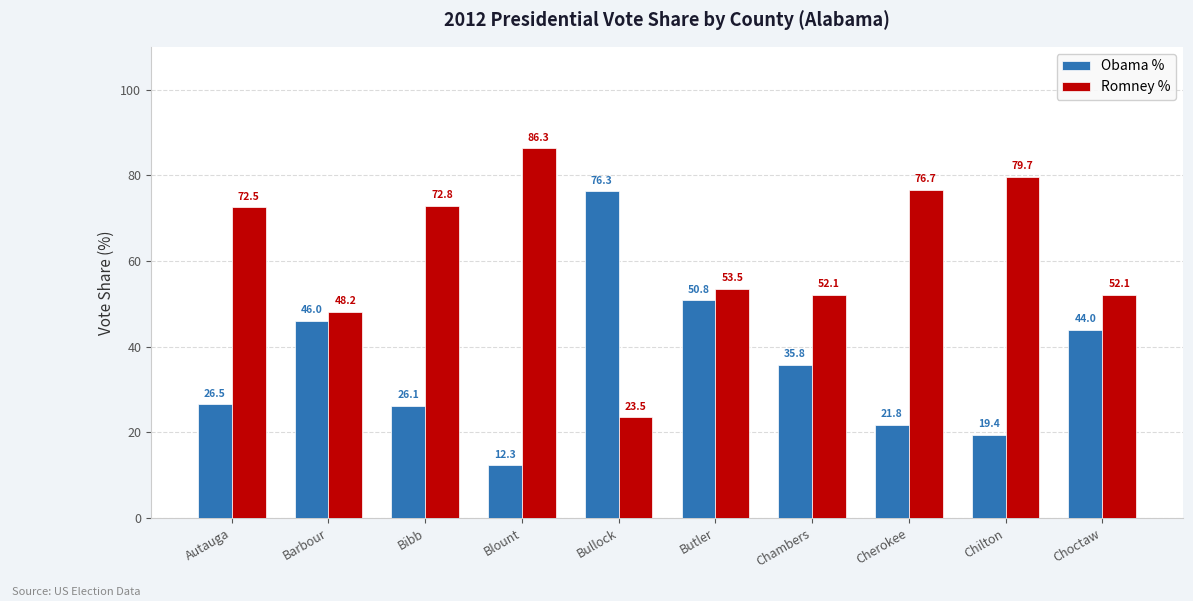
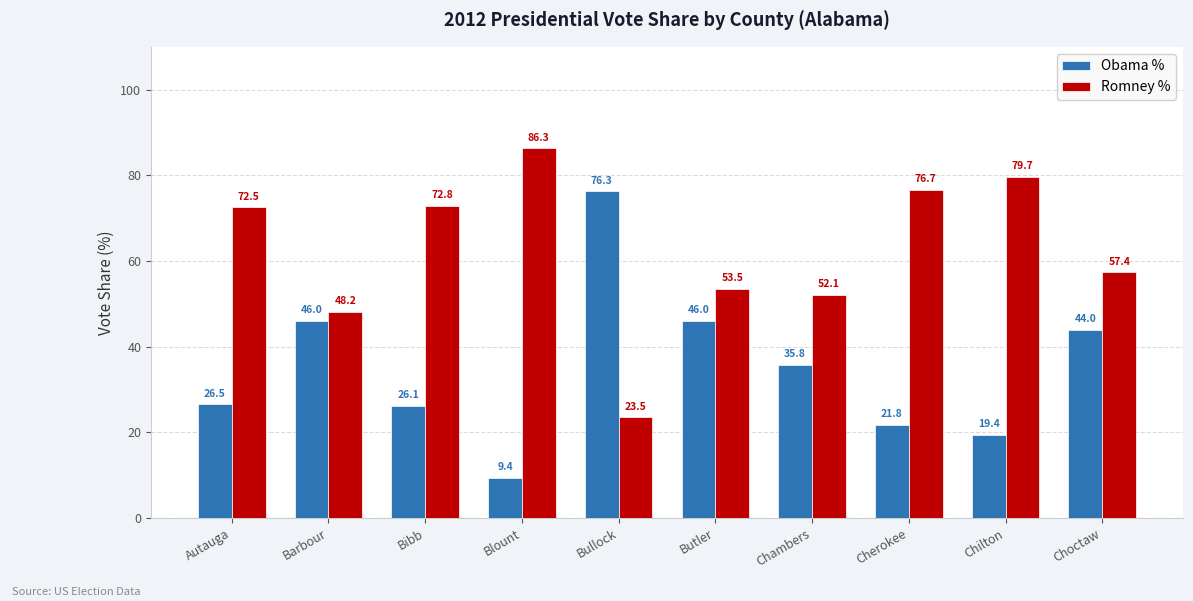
Obama %, Blount: 12.3 -> 9.4
Obama %, Butler: 50.8 -> 46.0
Romney %, Choctaw: 52.1 -> 57.4
